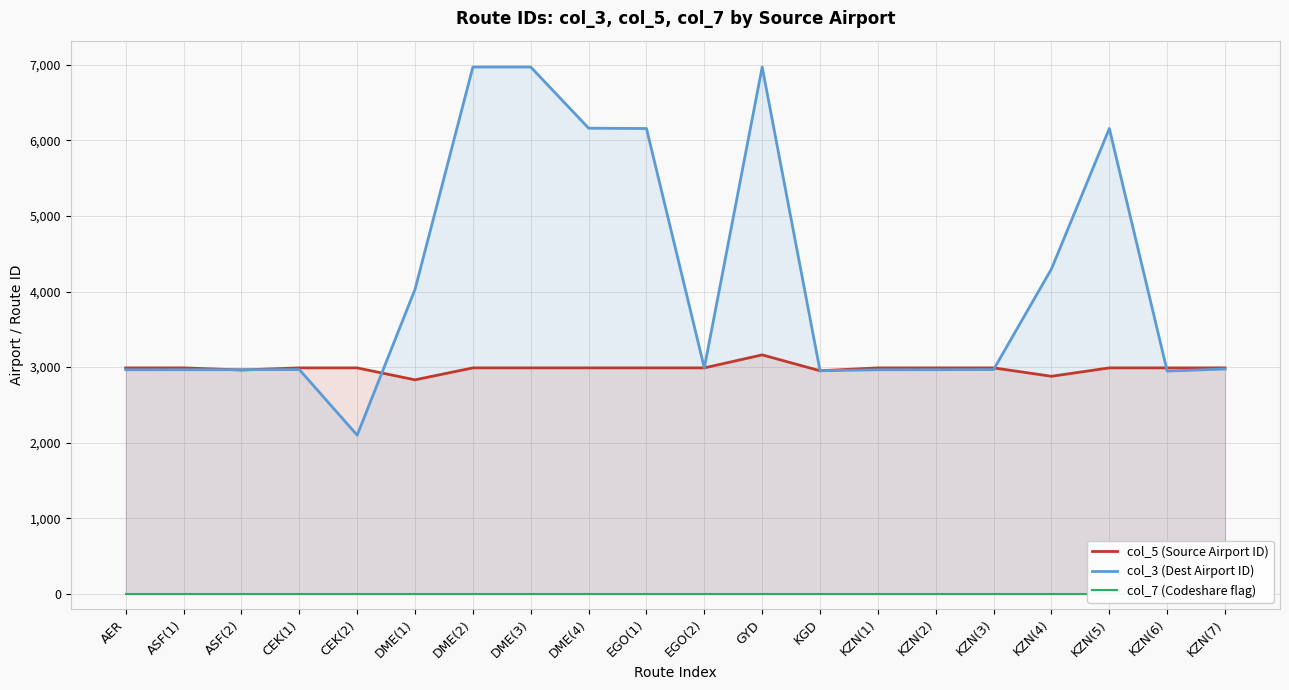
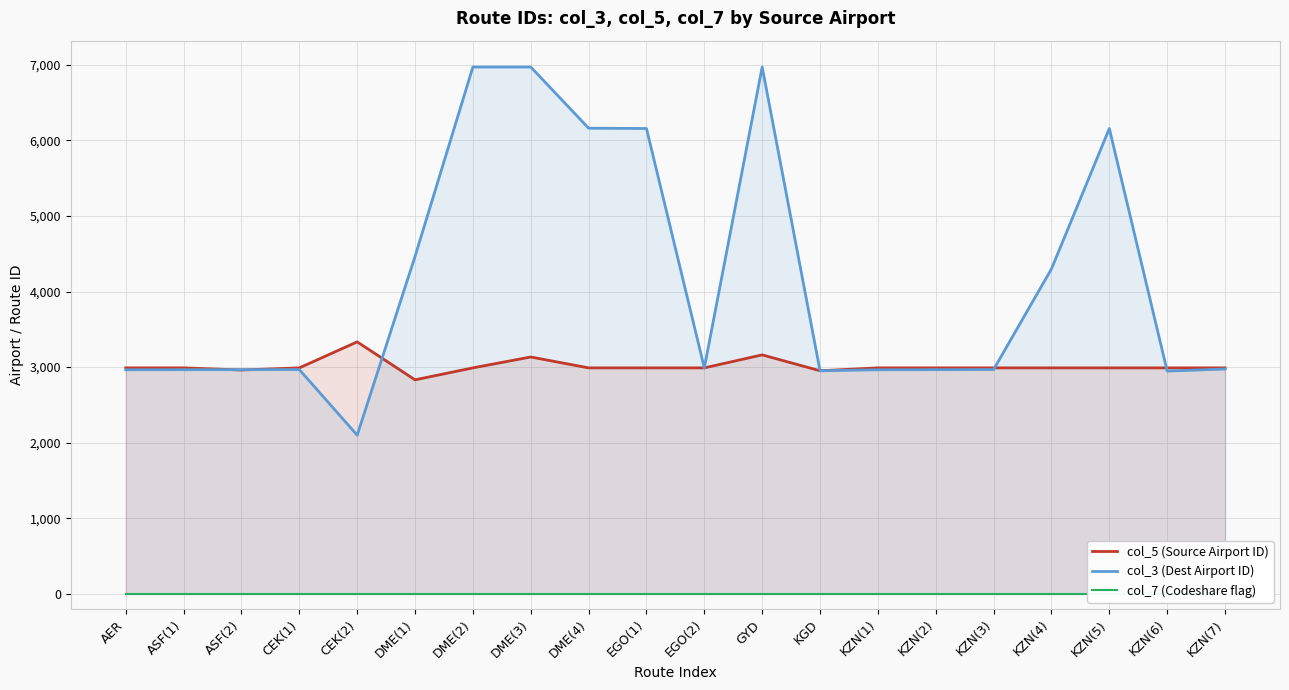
col_5 (Source Airport ID), CEK(2): 3,000 -> 3,300
col_3 (Dest Airport ID), DME(1): 4,000 -> 4,500
col_5 (Source Airport ID), DME(3): 3,000 -> 3,100
col_5 (Source Airport ID), KZN(4): 2,900 -> 3,000
